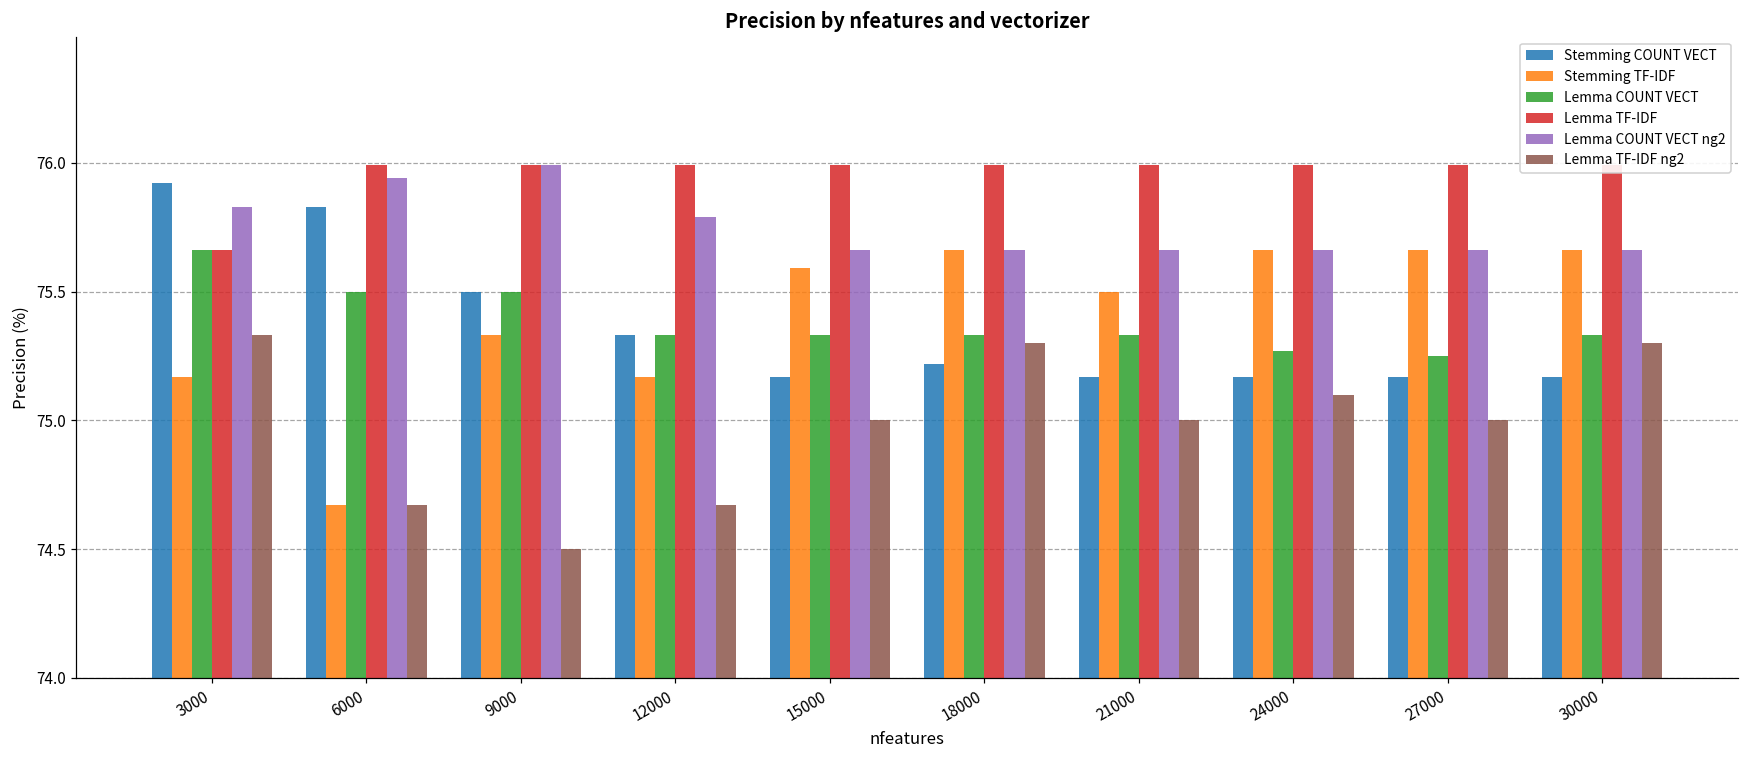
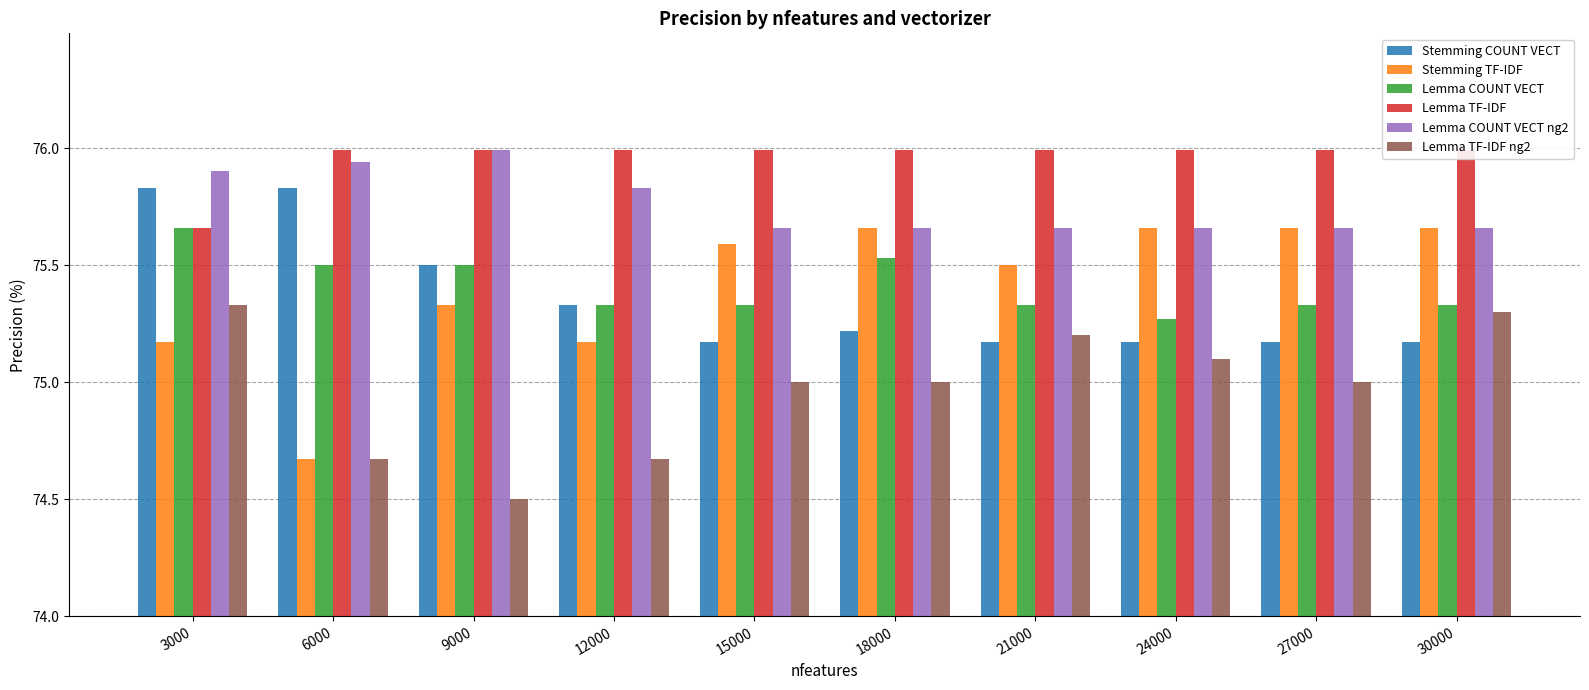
Stemming COUNT VECT, 3000: 75.92 -> 75.83
Lemma COUNT VECT ng2, 3000: 75.83 -> 75.90
Lemma COUNT VECT ng2, 12000: 75.79 -> 75.83
Lemma COUNT VECT, 18000: 75.33 -> 75.53
Lemma TF-IDF ng2, 18000: 75.3 -> 75.0
Lemma TF-IDF ng2, 21000: 75.0 -> 75.2
Lemma COUNT VECT, 27000: 75.25 -> 75.33
